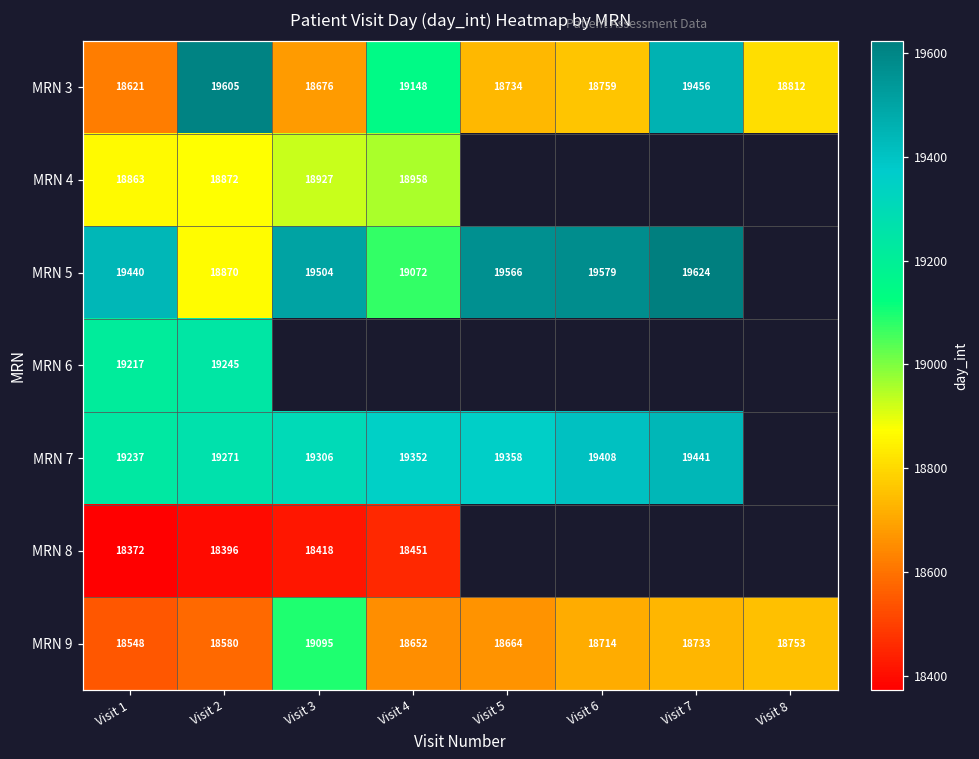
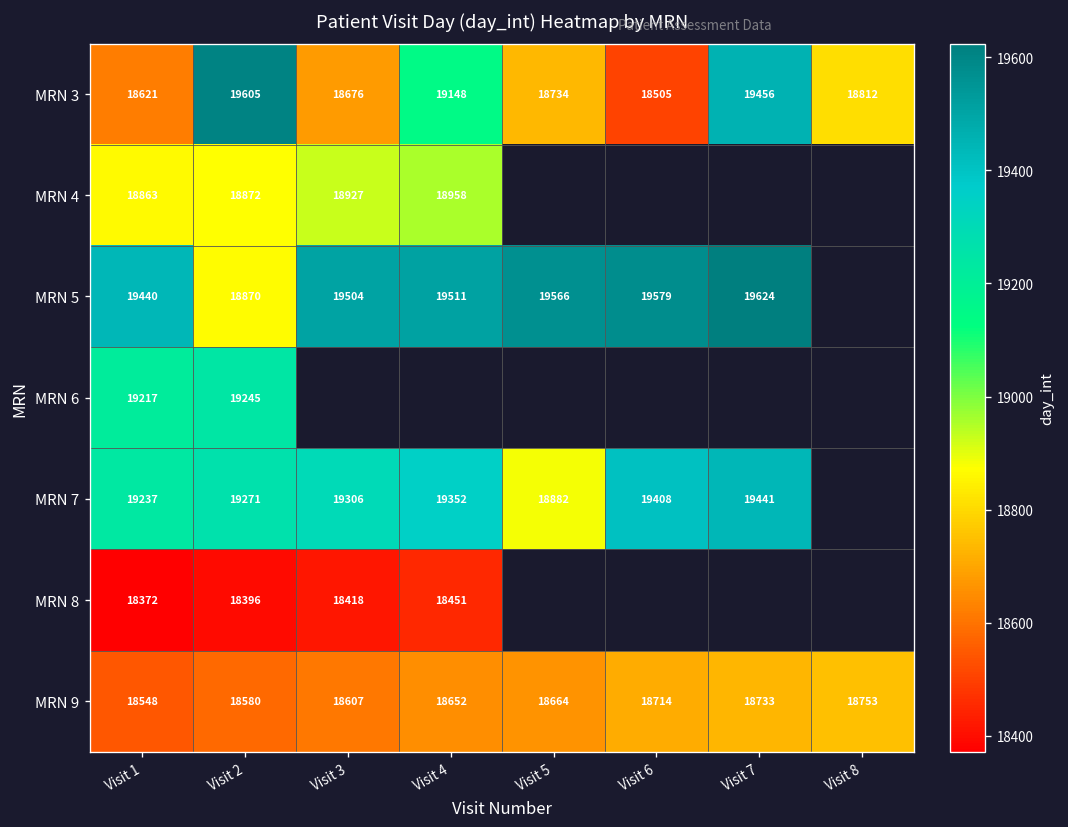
MRN 3, Visit 6: 18759 -> 18505
MRN 5, Visit 4: 19072 -> 19511
MRN 7, Visit 5: 19358 -> 18882
MRN 9, Visit 3: 19095 -> 18607
